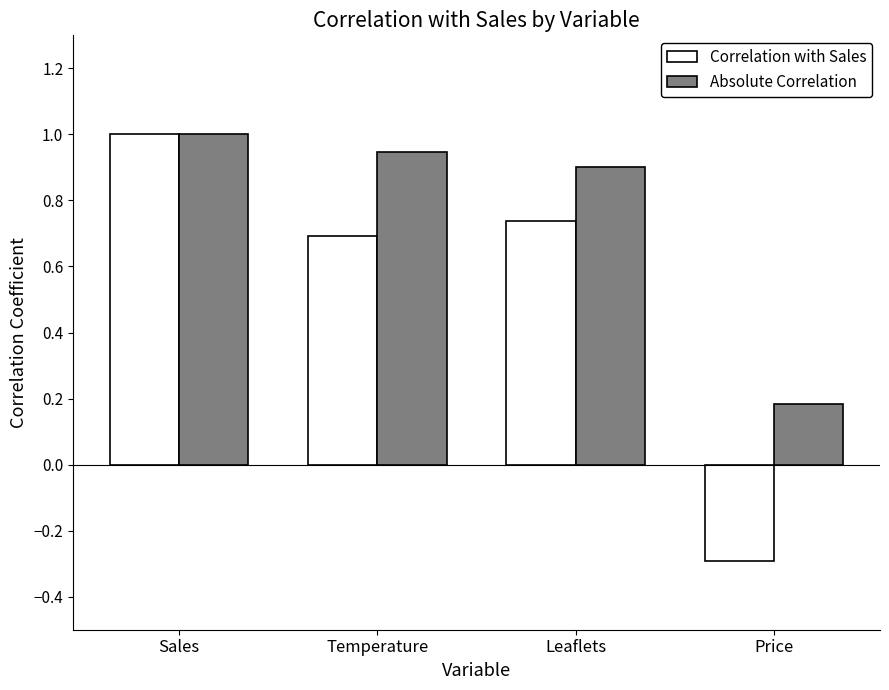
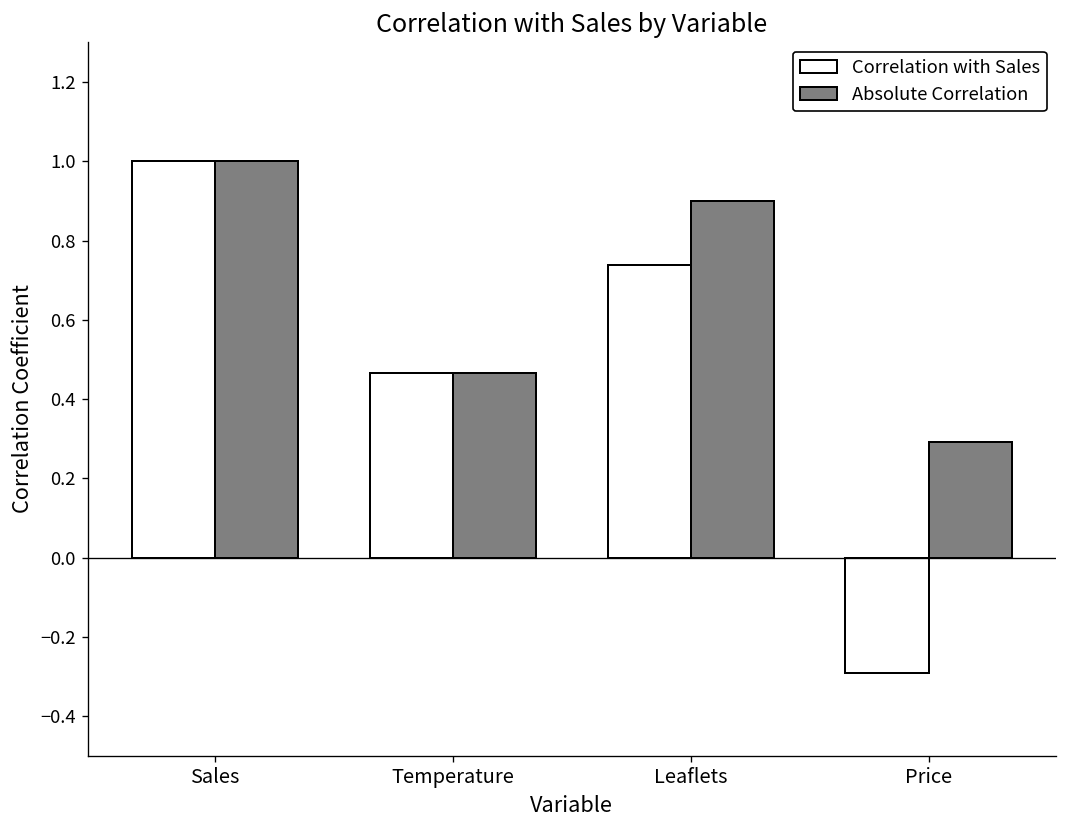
Correlation with Sales, Temperature: 0.69 -> 0.47
Absolute Correlation, Temperature: 0.95 -> 0.47
Absolute Correlation, Price: 0.18 -> 0.29
